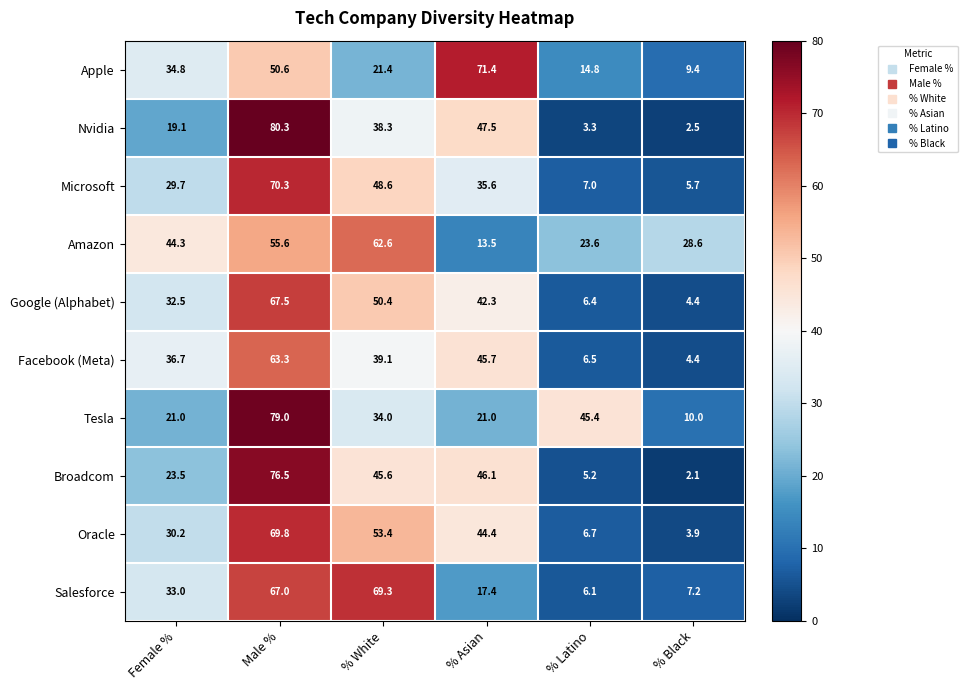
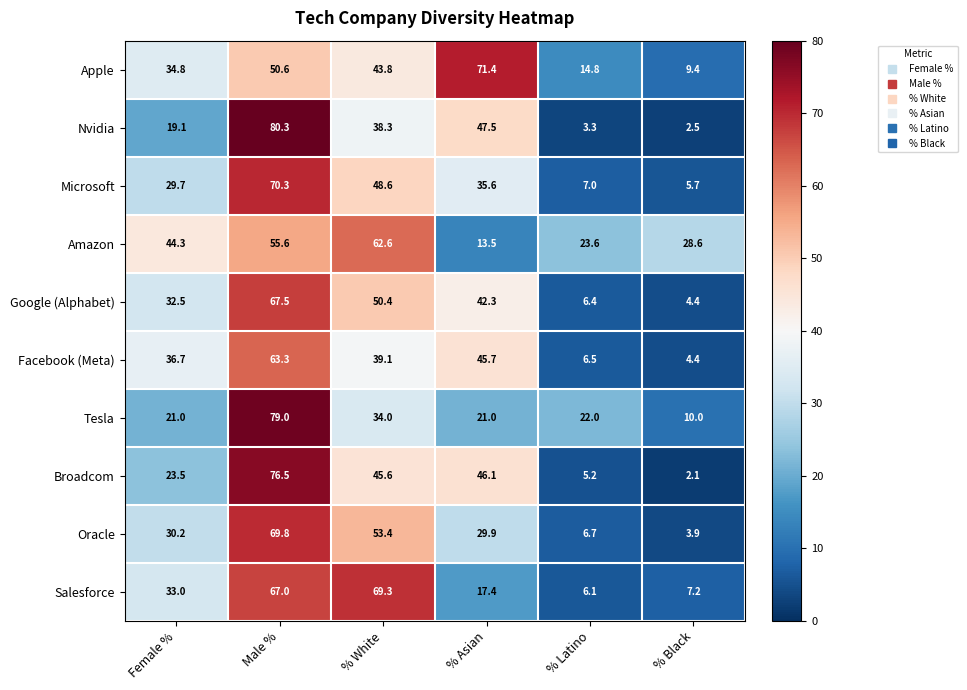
Apple, % White: 21.4 -> 43.8
Tesla, % Latino: 45.4 -> 22.0
Oracle, % Asian: 44.4 -> 29.9
